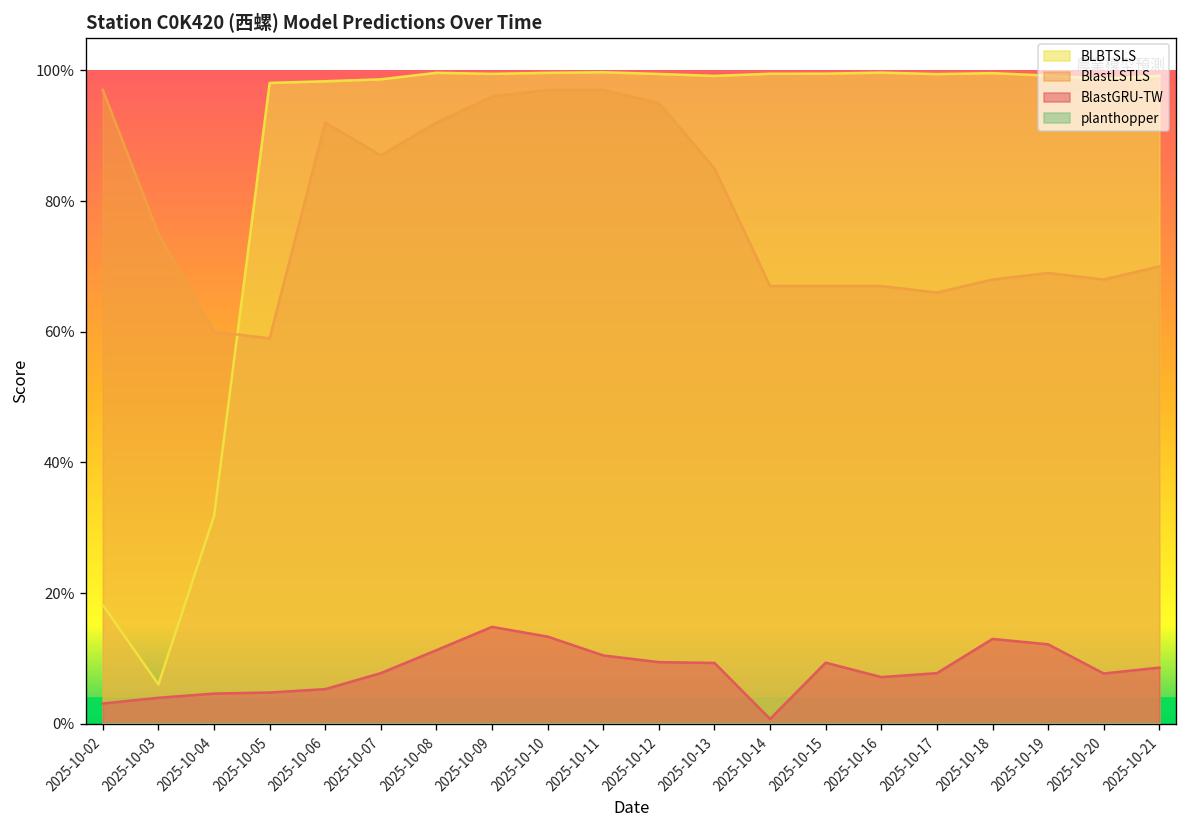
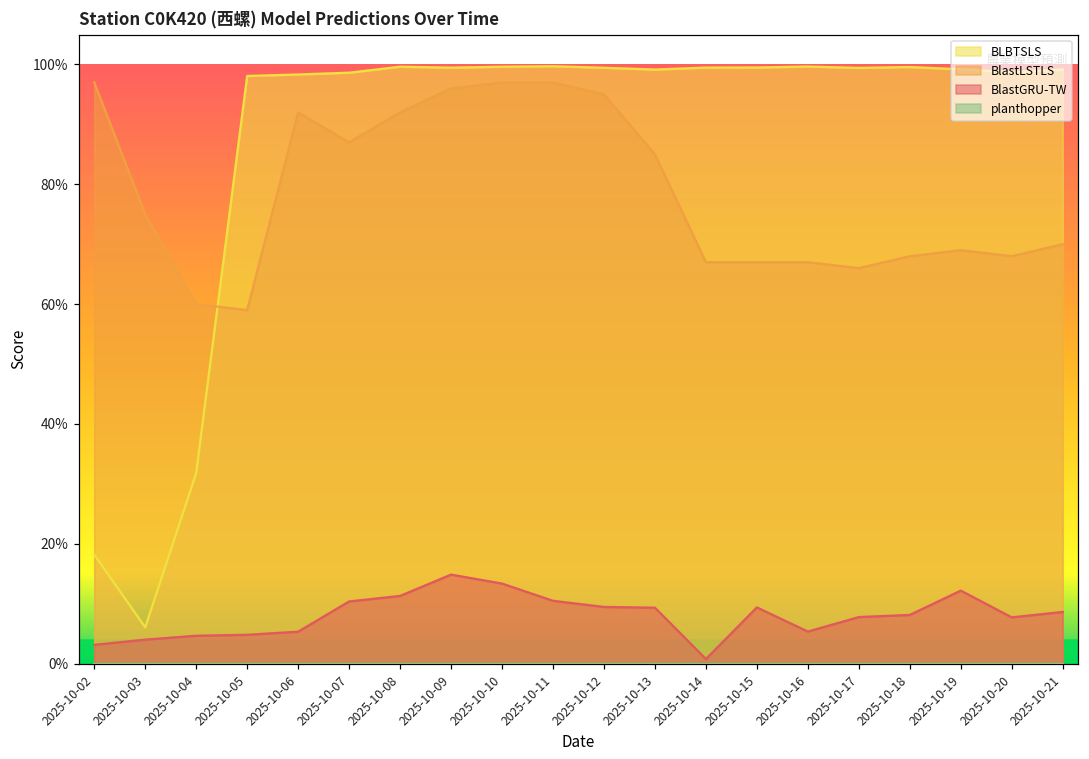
BlastGRU-TW, 2025-10-07: 8% -> 10%
BlastGRU-TW, 2025-10-16: 7% -> 5%
BlastGRU-TW, 2025-10-18: 13% -> 8%
